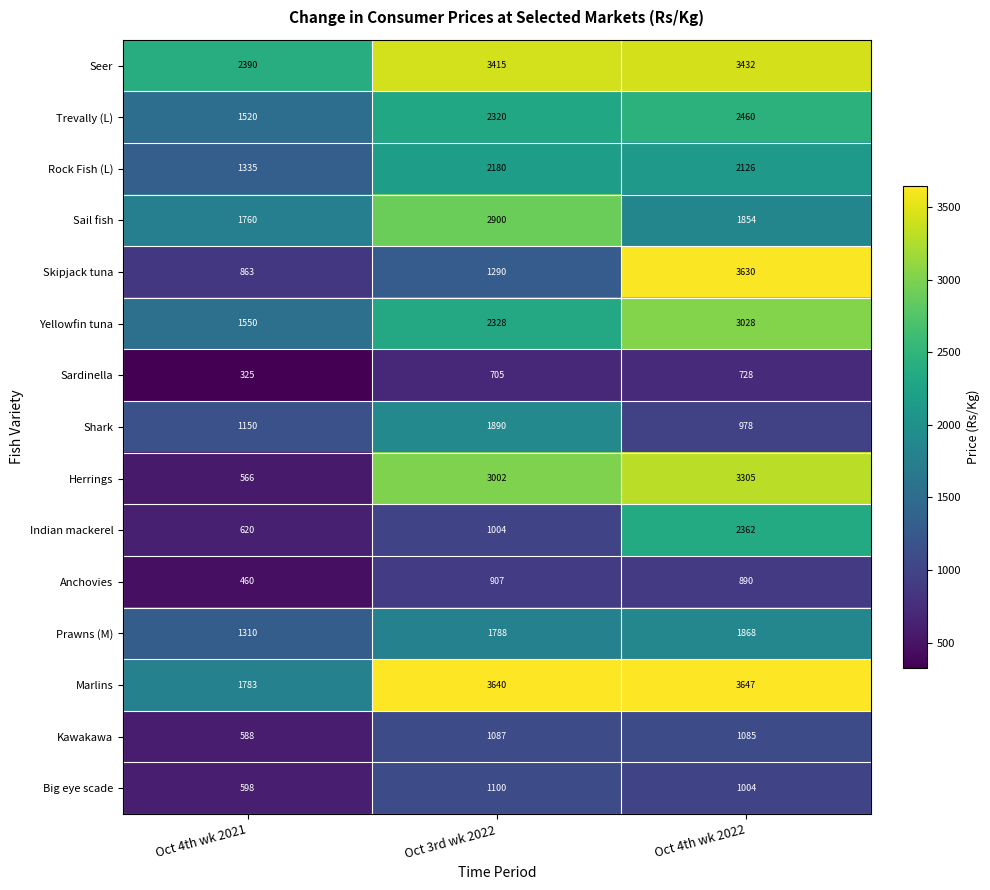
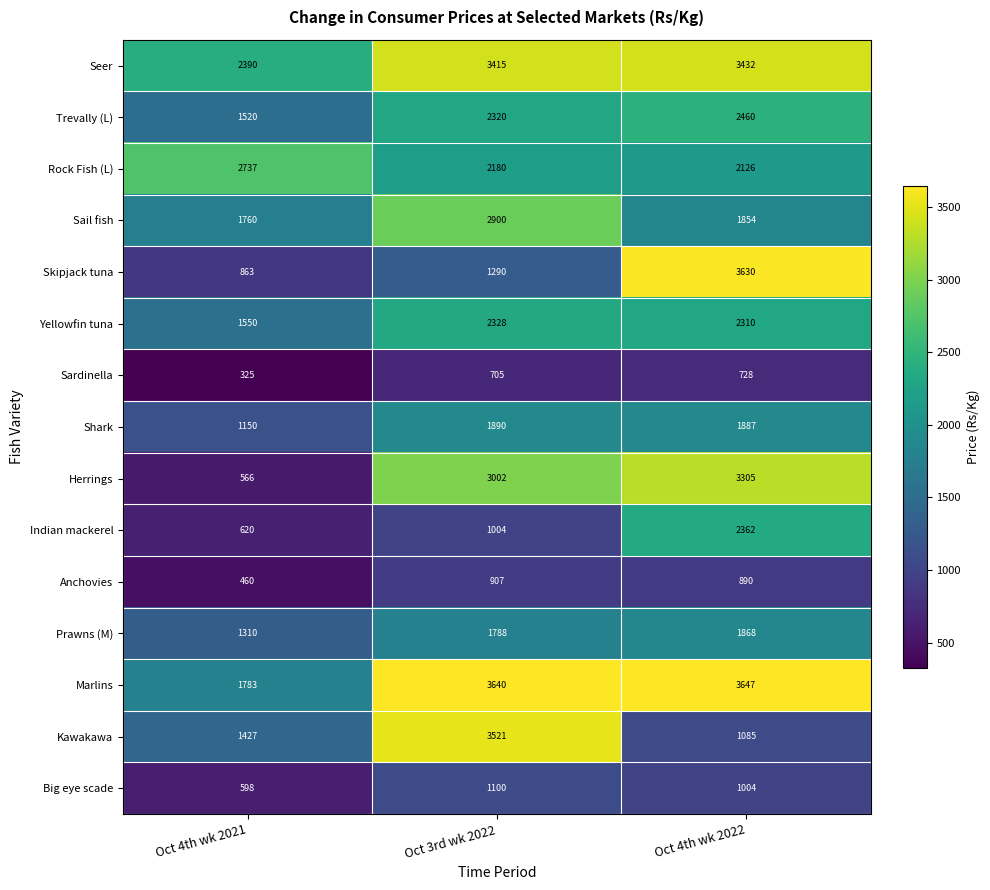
Rock Fish (L), Oct 4th wk 2021: 1335 -> 2737
Yellowfin tuna, Oct 4th wk 2022: 3028 -> 2310
Shark, Oct 4th wk 2022: 978 -> 1887
Kawakawa, Oct 4th wk 2021: 588 -> 1427
Kawakawa, Oct 3rd wk 2022: 1087 -> 3521
